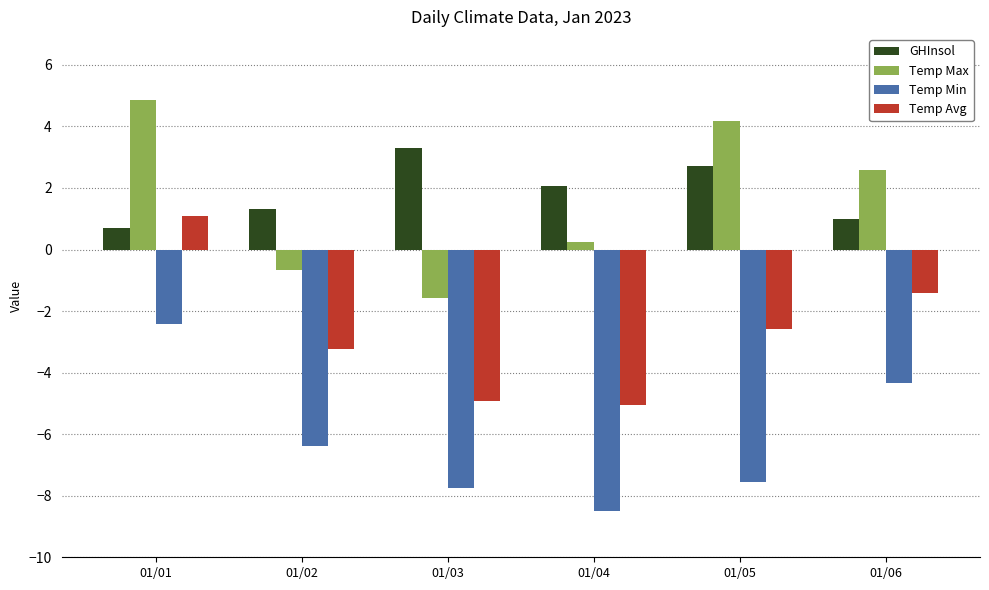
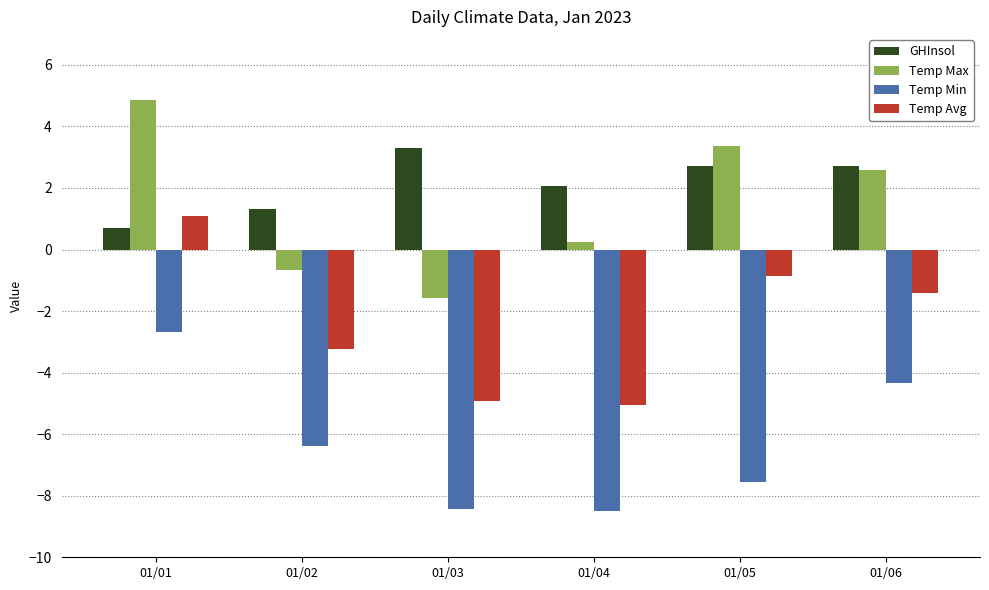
Temp Min, 01/01: -2.4 -> -2.7
Temp Min, 01/03: -7.7 -> -8.4
Temp Max, 01/05: 4.2 -> 3.4
Temp Avg, 01/05: -2.6 -> -0.9
GHInsol, 01/06: 1.0 -> 2.7
